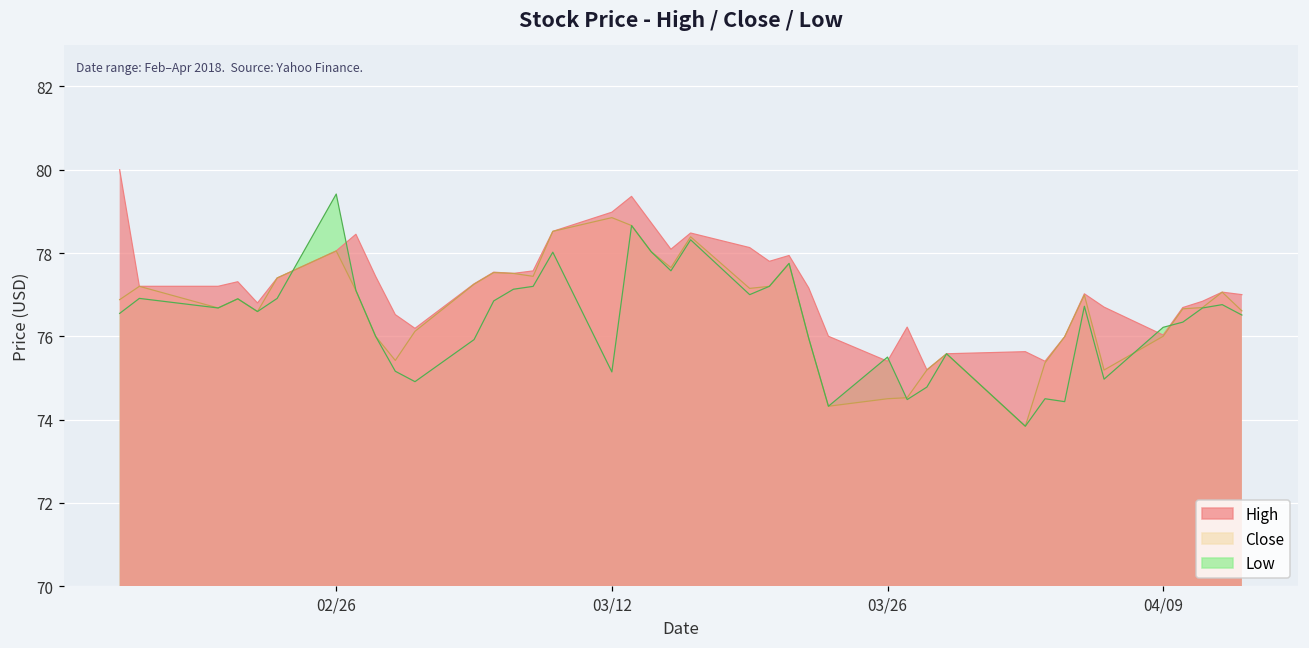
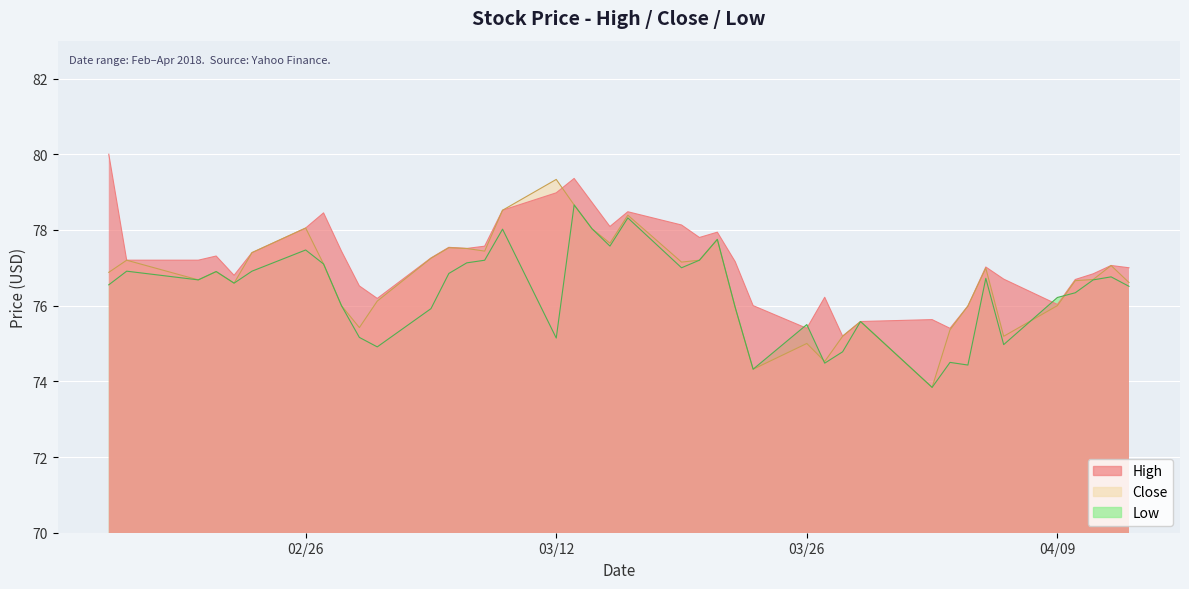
Low, 02/26: 79.4 -> 77.5
Close, 03/12: 78.8 -> 79.3
Close, 03/26: 74.5 -> 75.0
